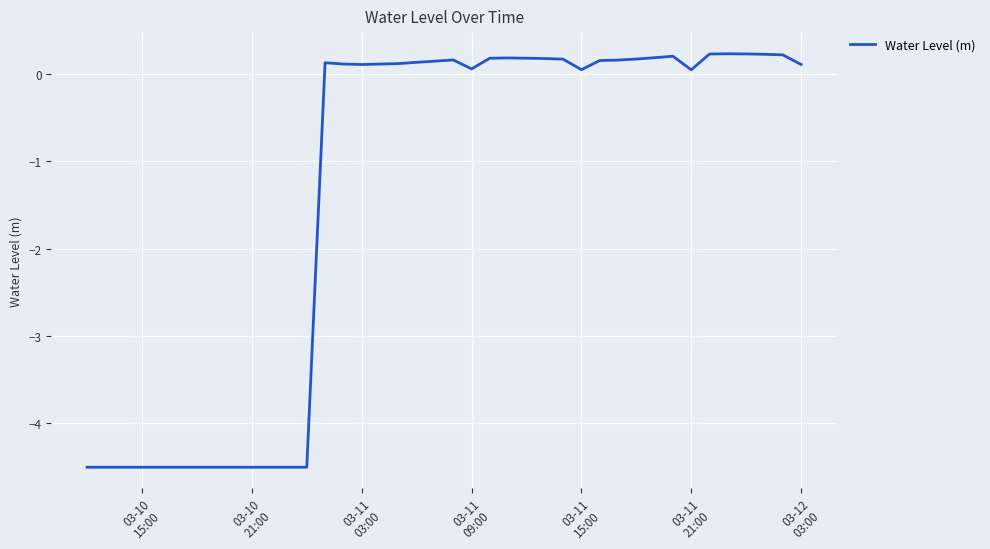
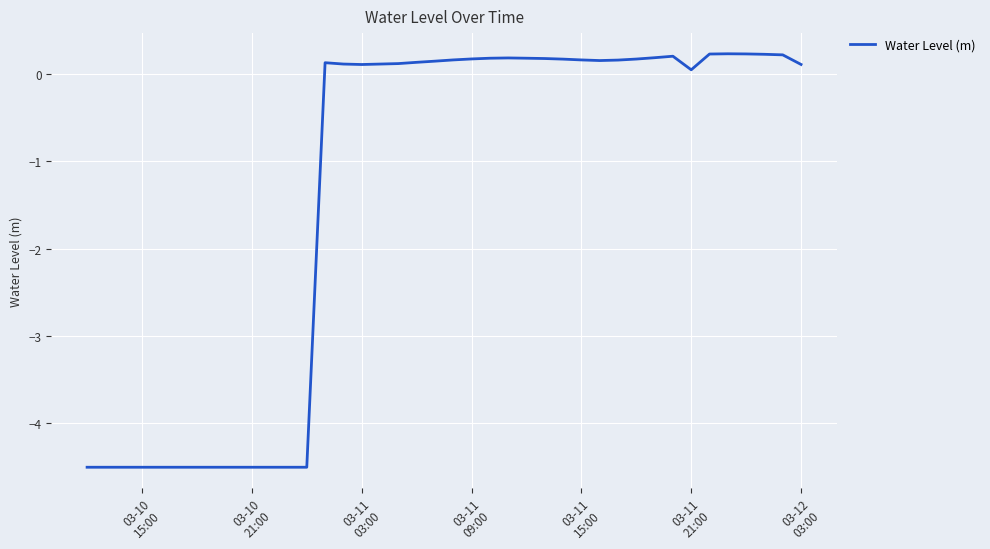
03-11 09:00: 0.1 -> 0.2
03-11 15:00: 0.0 -> 0.2
